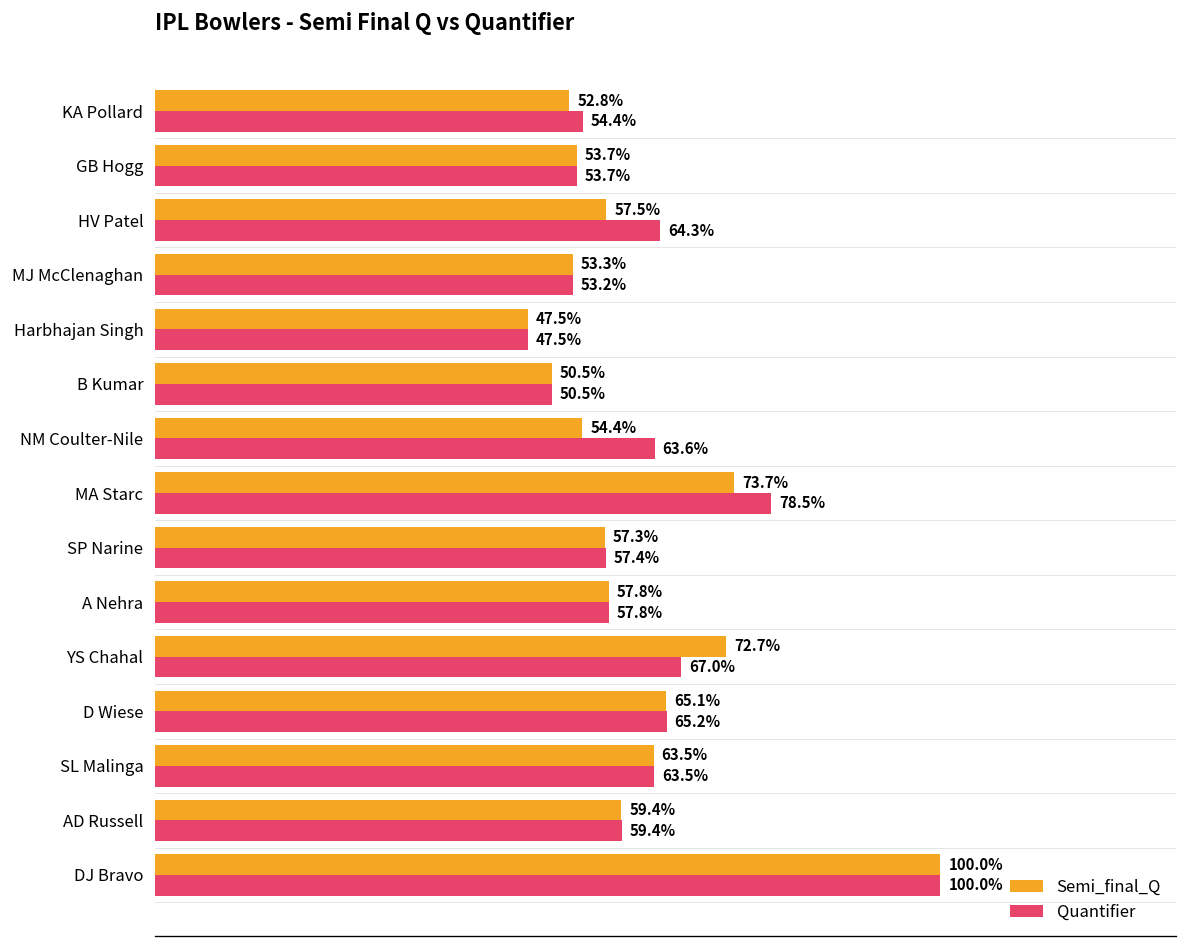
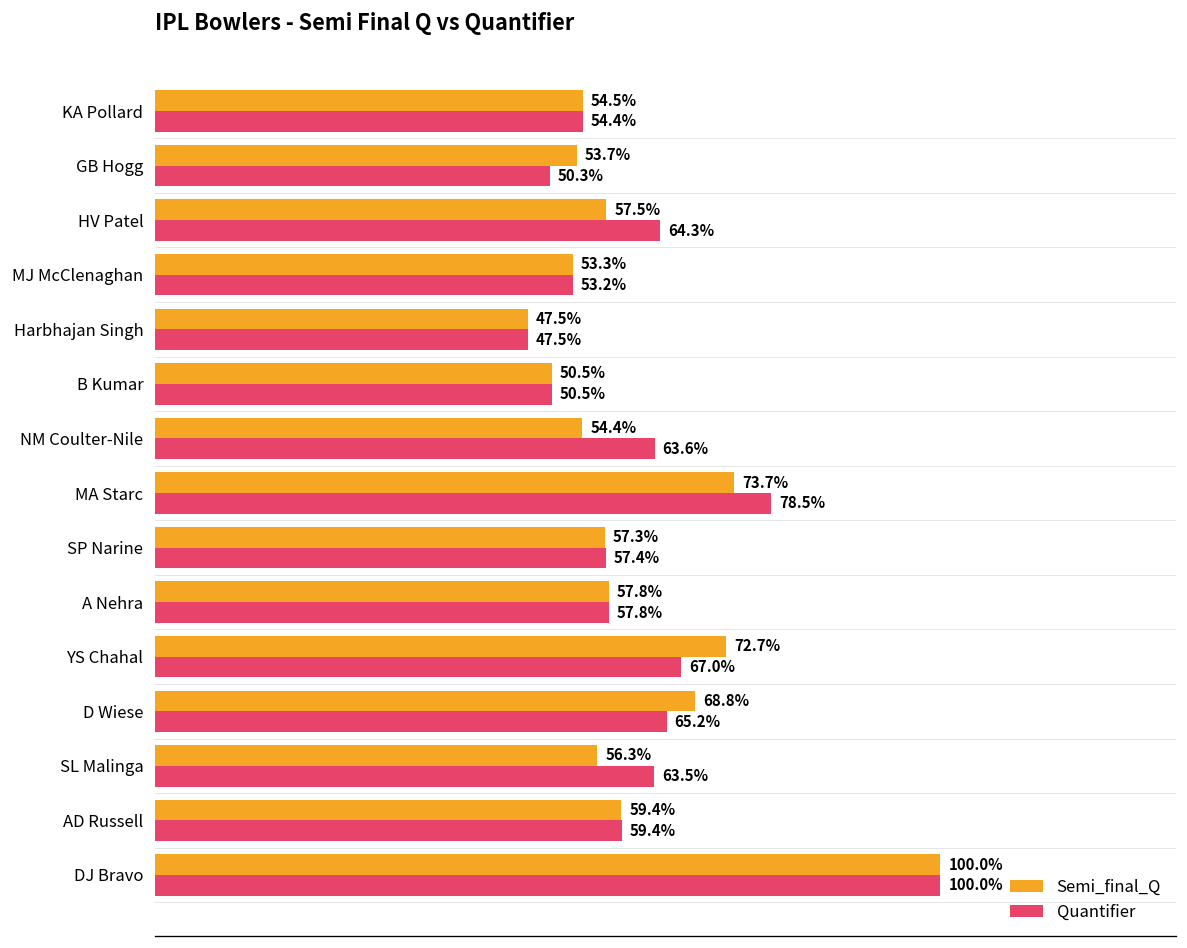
Semi_final_Q, KA Pollard: 52.8% -> 54.5%
Quantifier, GB Hogg: 53.7% -> 50.3%
Semi_final_Q, D Wiese: 65.1% -> 68.8%
Semi_final_Q, SL Malinga: 63.5% -> 56.3%
